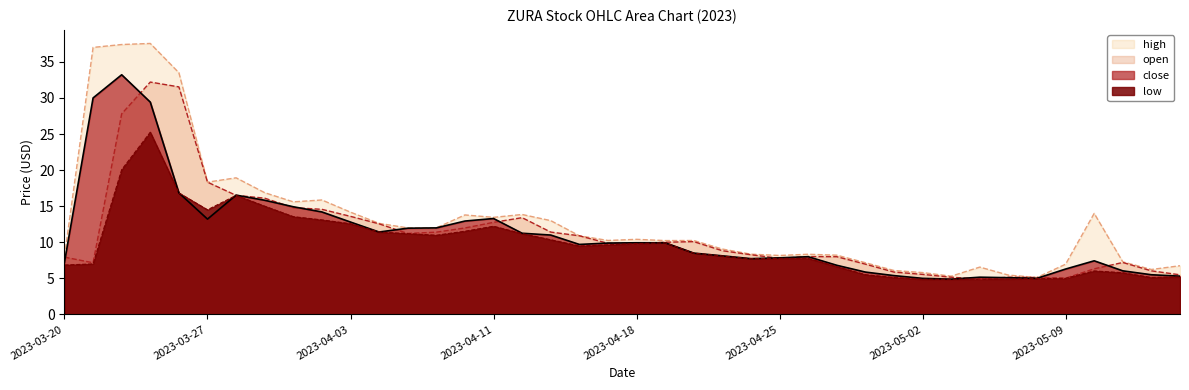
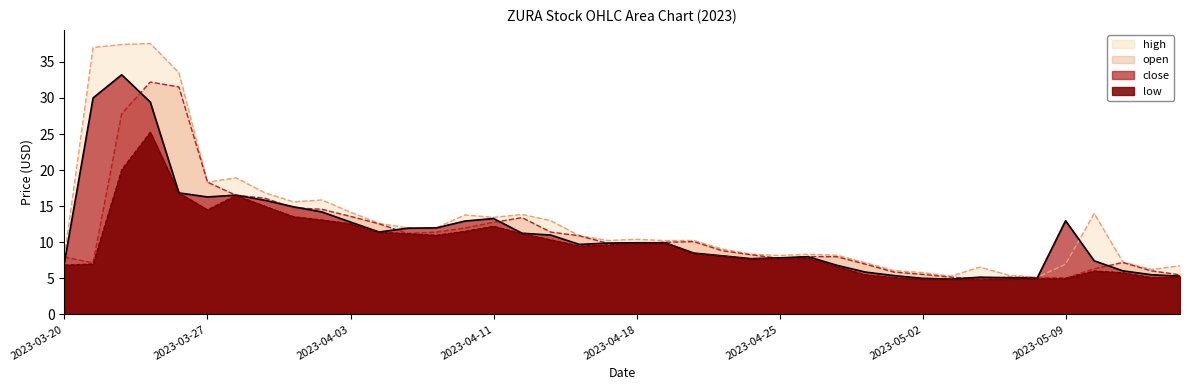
close, 2023-03-27: 13 -> 16
close, 2023-05-09: 6 -> 13
